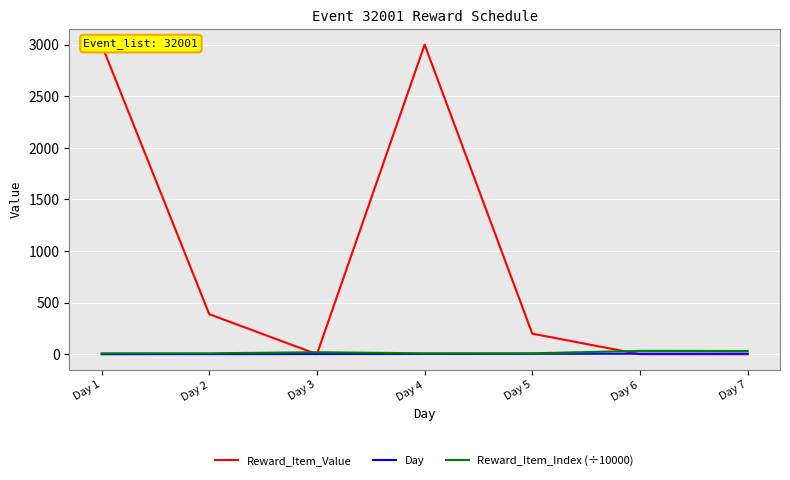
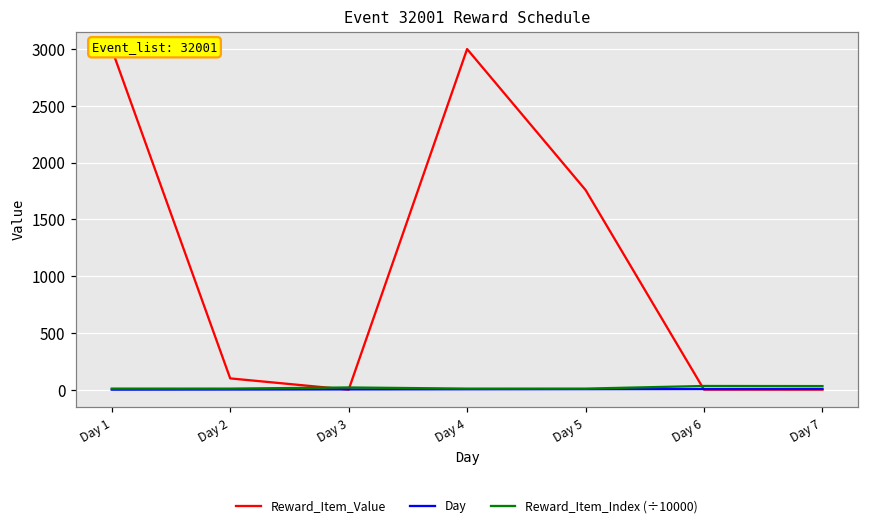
Reward_Item_Value, Day 2: 390 -> 100
Reward_Item_Value, Day 5: 200 -> 1760
